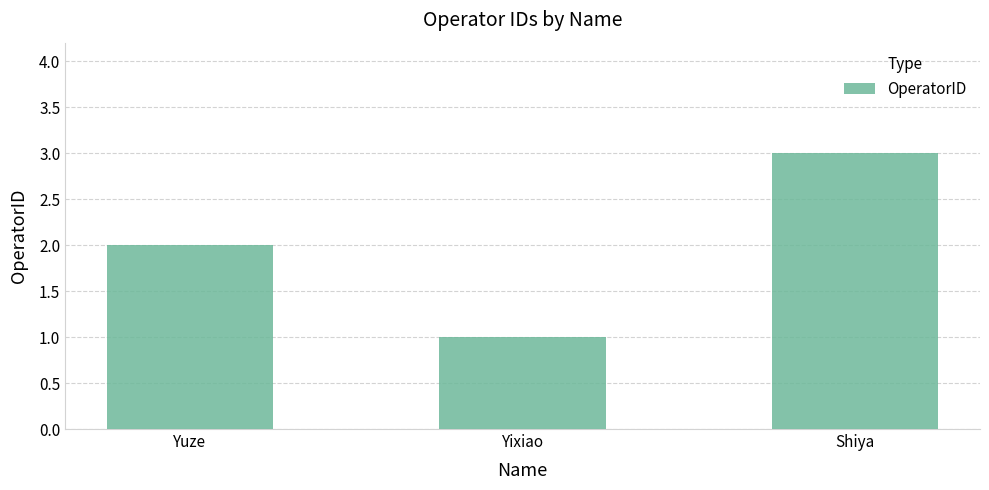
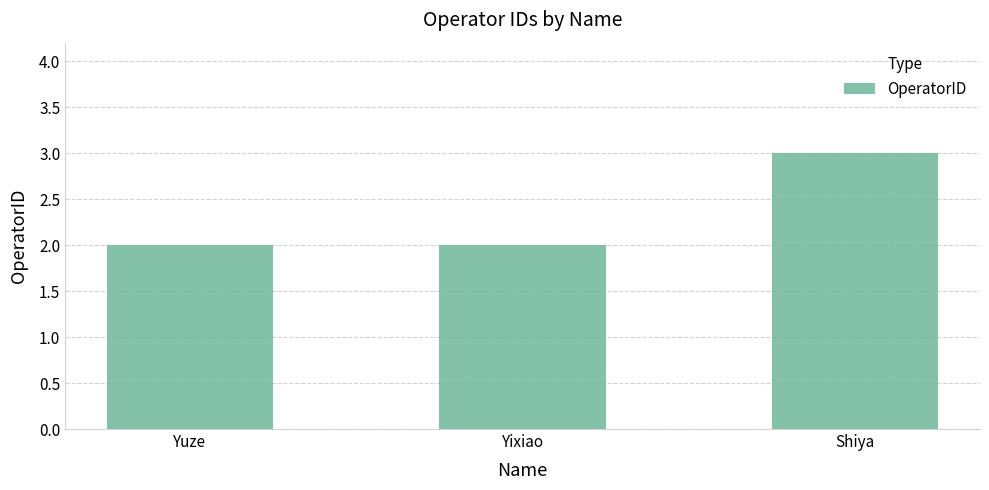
Yixiao: 1 -> 2
